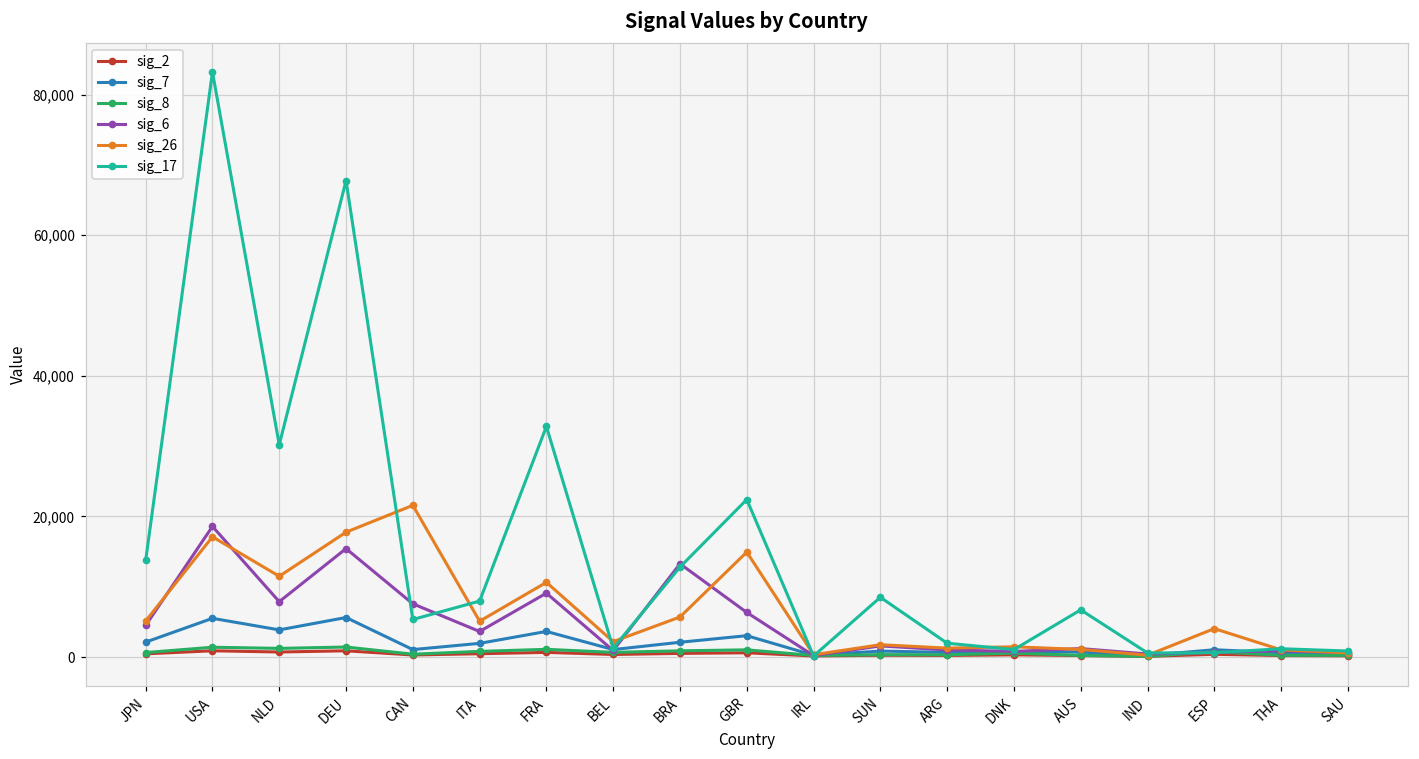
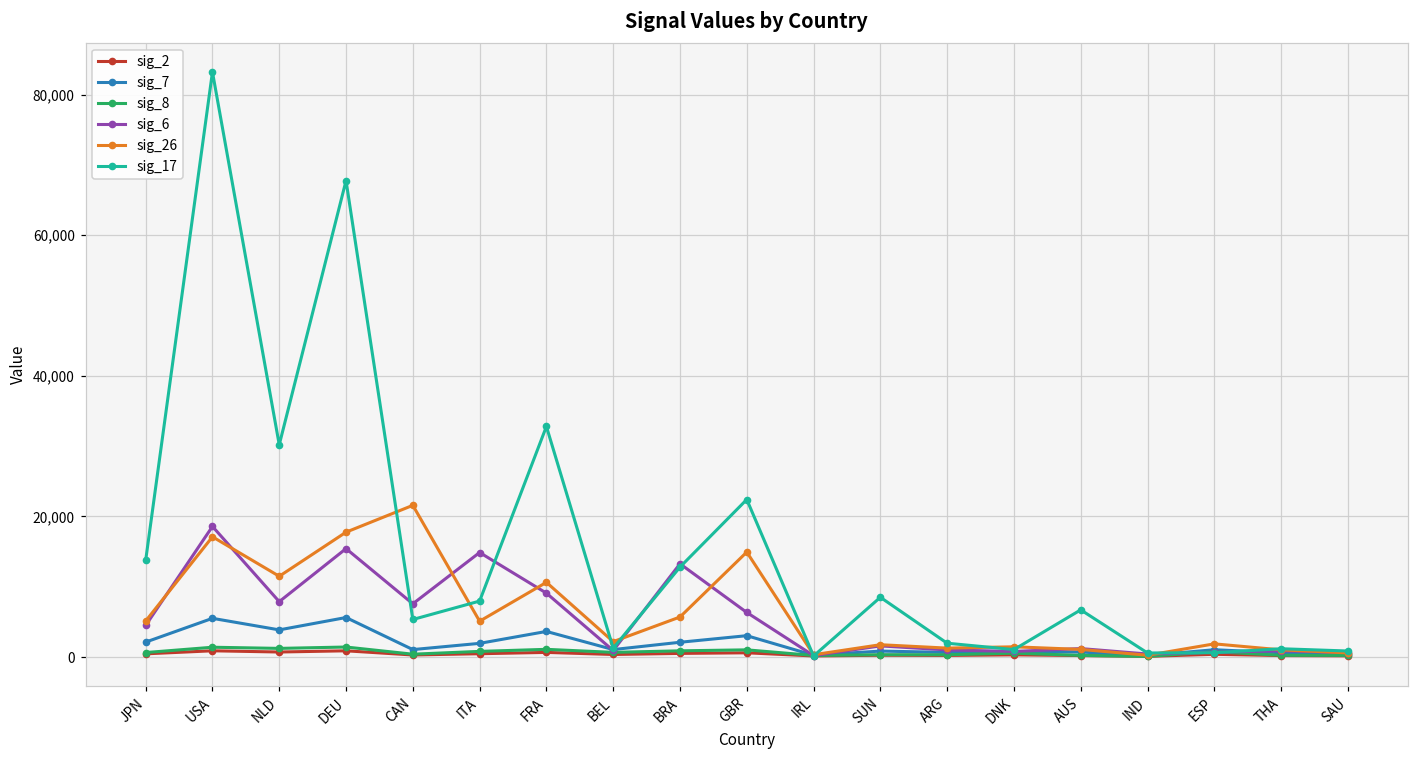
sig_6, ITA: 4,000 -> 15,000
sig_26, ESP: 4,000 -> 2,000
